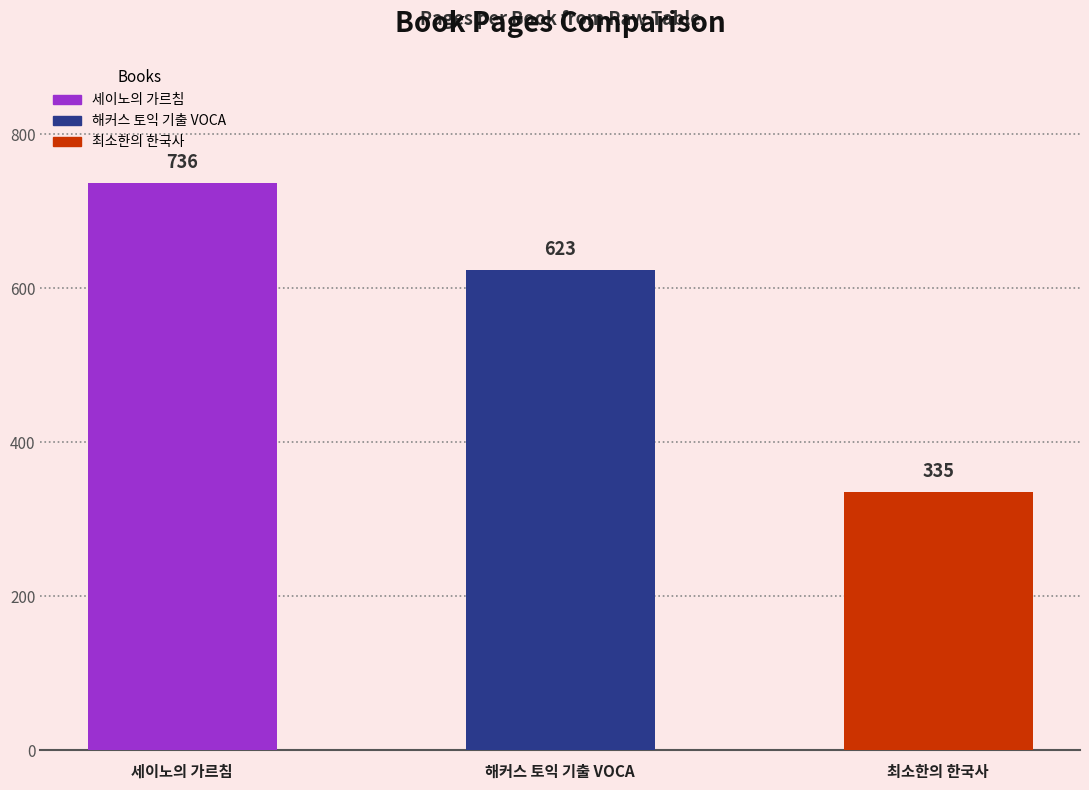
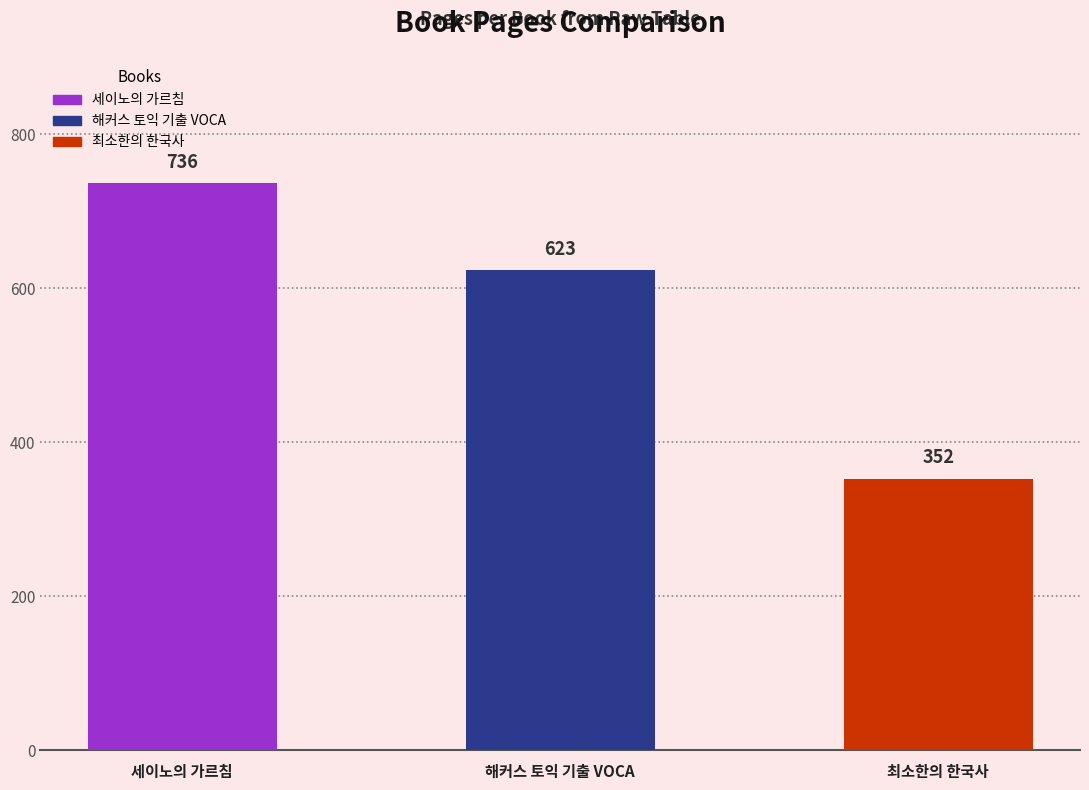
최소한의 한국사: 335 -> 352
